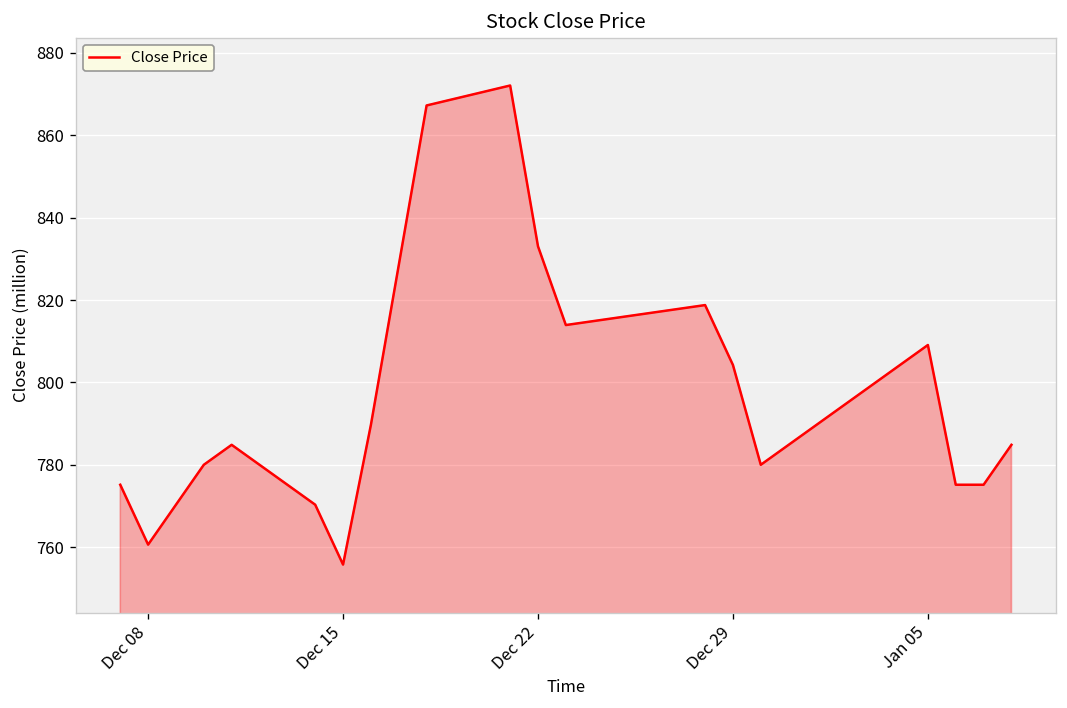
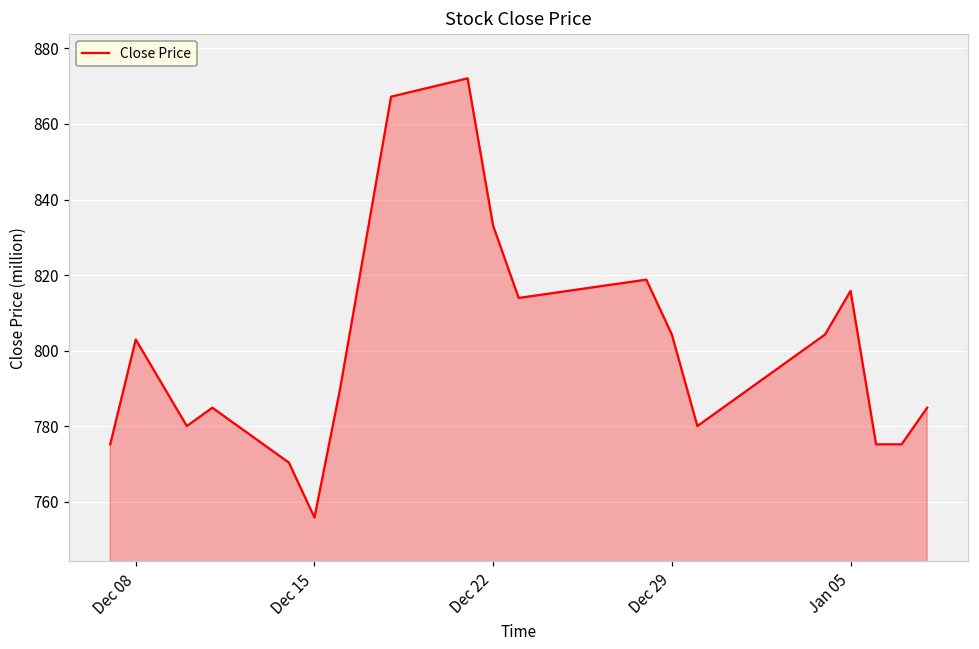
Dec 08: 761 -> 803
Jan 05: 809 -> 816
